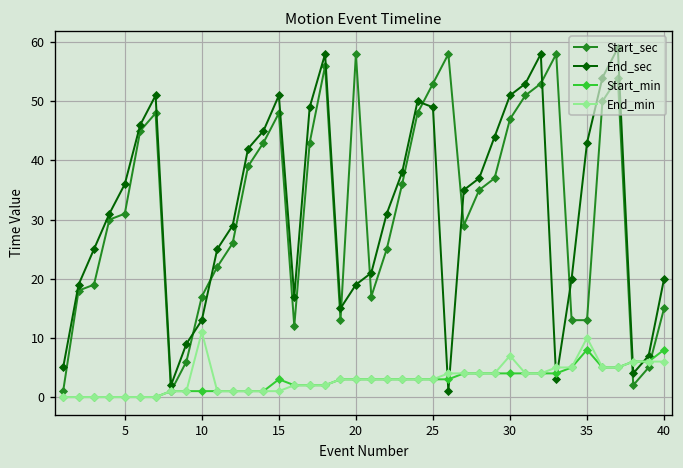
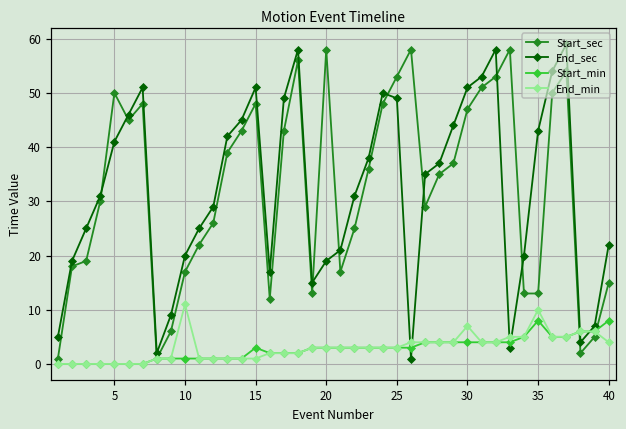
Start_sec, 5: 31 -> 50
End_sec, 5: 36 -> 41
End_sec, 10: 13 -> 20
End_sec, 40: 20 -> 22
End_min, 40: 6 -> 4
